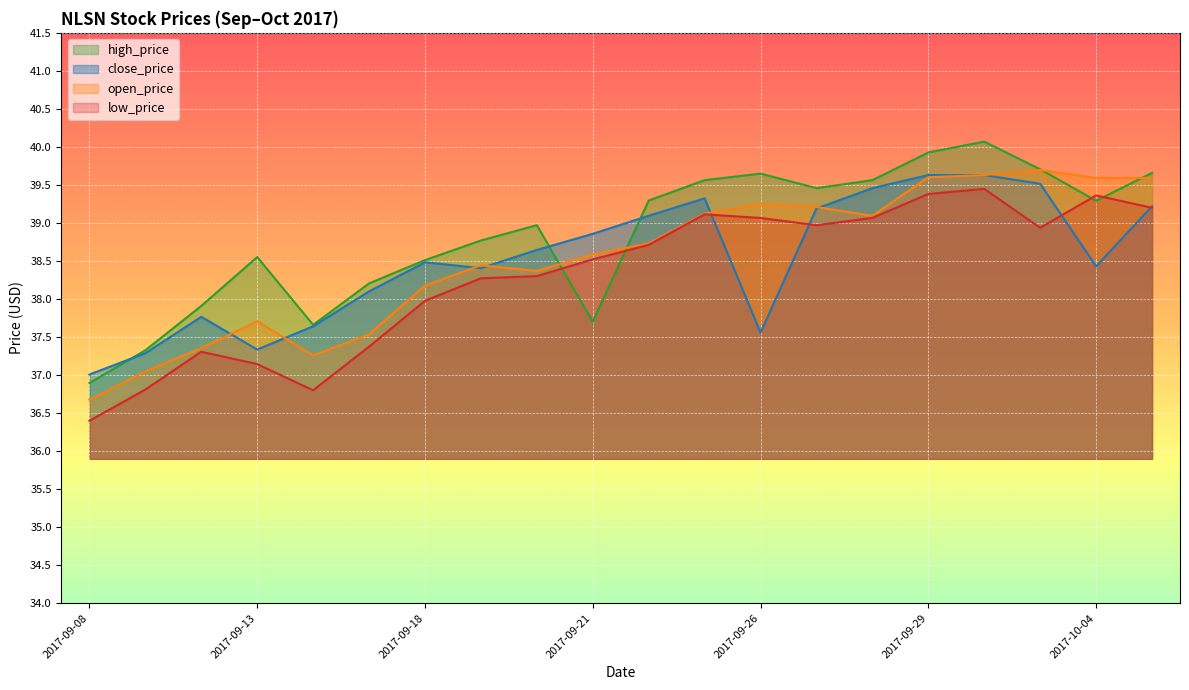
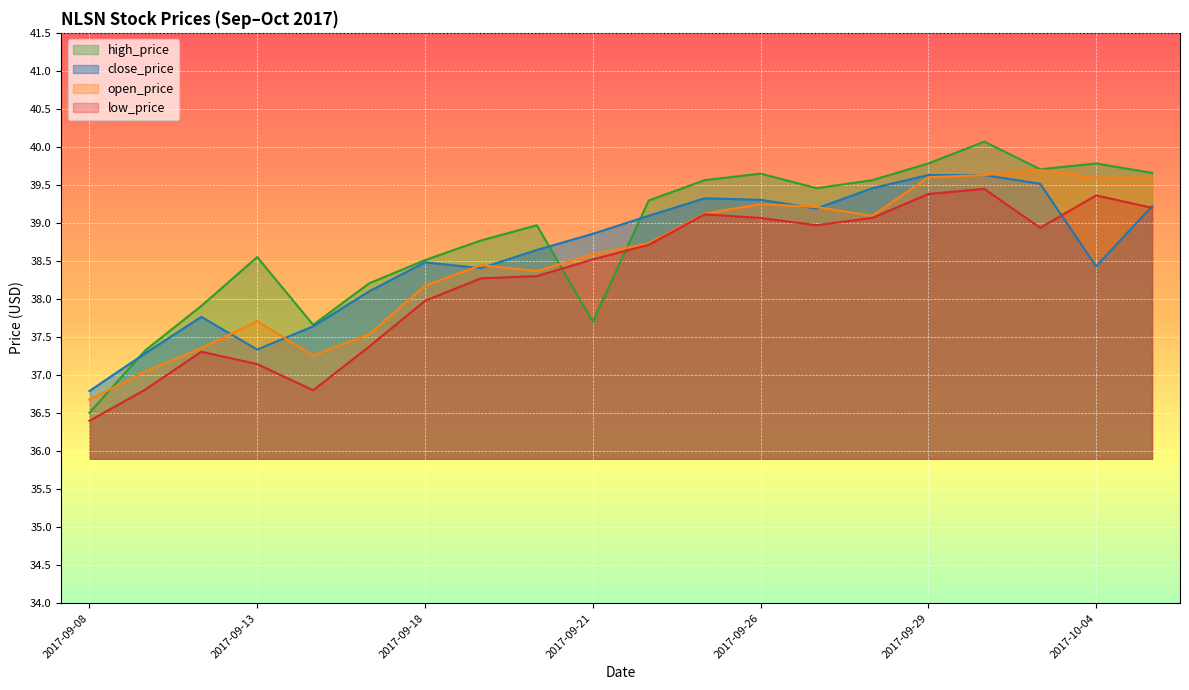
high_price, 2017-09-08: 36.9 -> 36.5
close_price, 2017-09-08: 37.0 -> 36.8
close_price, 2017-09-26: 37.6 -> 39.3
high_price, 2017-09-29: 39.9 -> 39.8
high_price, 2017-10-04: 39.3 -> 39.8
